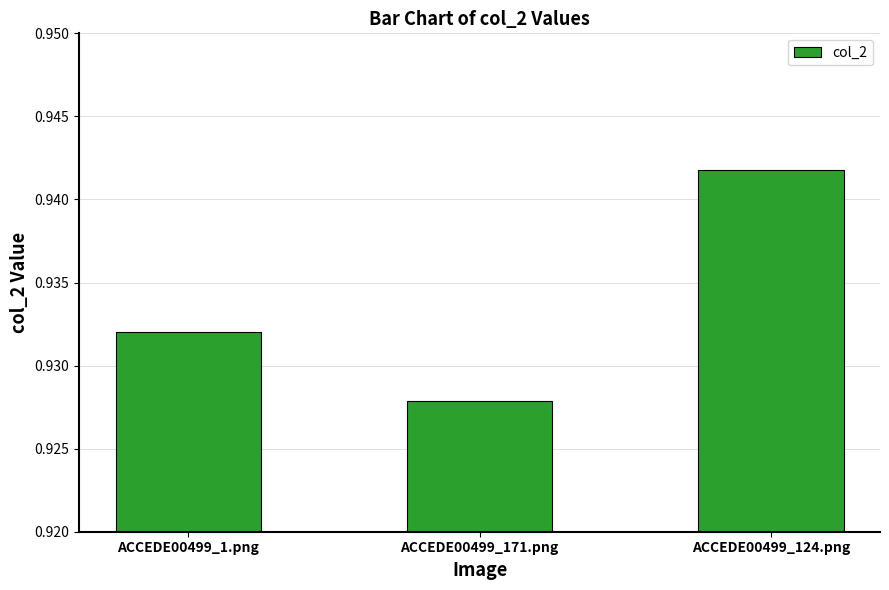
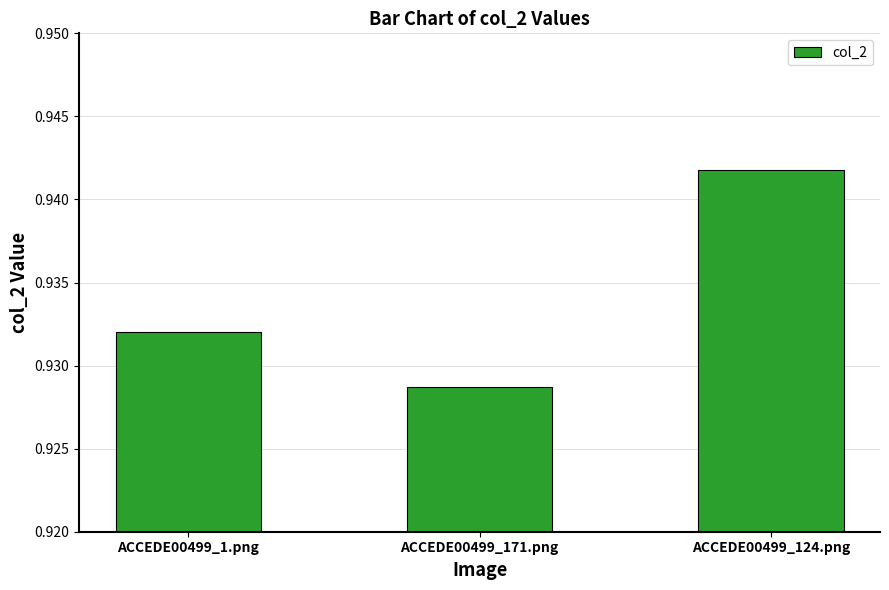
ACCEDE00499_171.png: 0.9279 -> 0.9287
